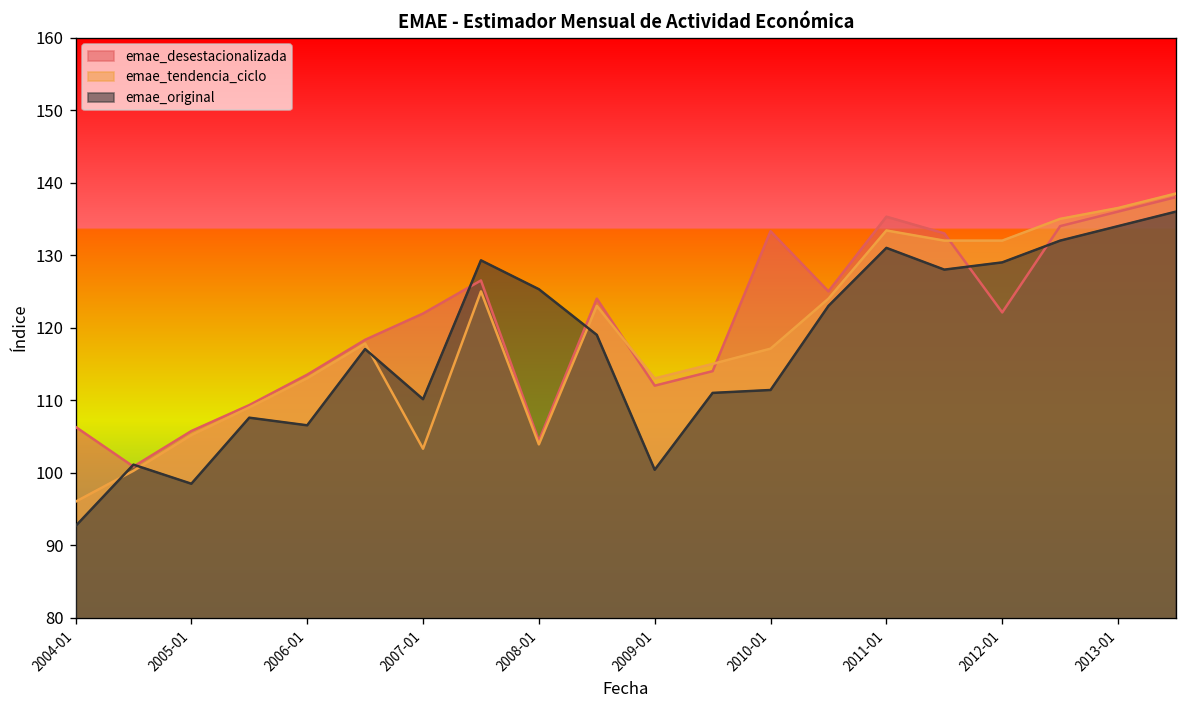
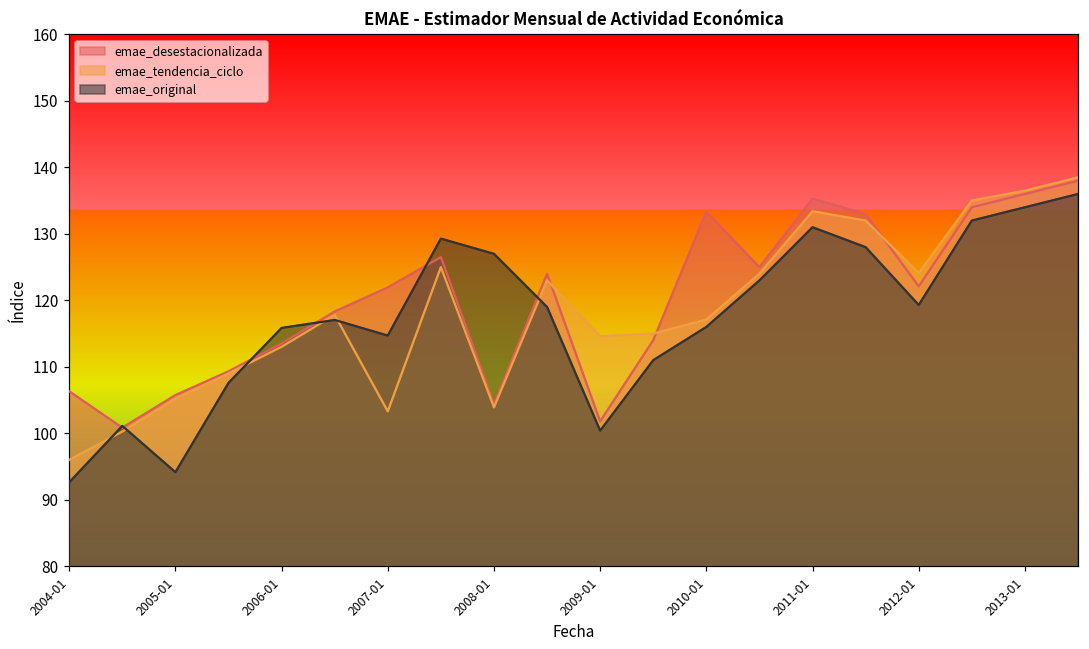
emae_original, 2005-01: 98 -> 94
emae_original, 2006-01: 107 -> 116
emae_original, 2007-01: 110 -> 115
emae_original, 2008-01: 125 -> 127
emae_desestacionalizada, 2009-01: 112 -> 102
emae_tendencia_ciclo, 2009-01: 113 -> 115
emae_original, 2010-01: 111 -> 116
emae_tendencia_ciclo, 2012-01: 132 -> 124
emae_original, 2012-01: 129 -> 119
